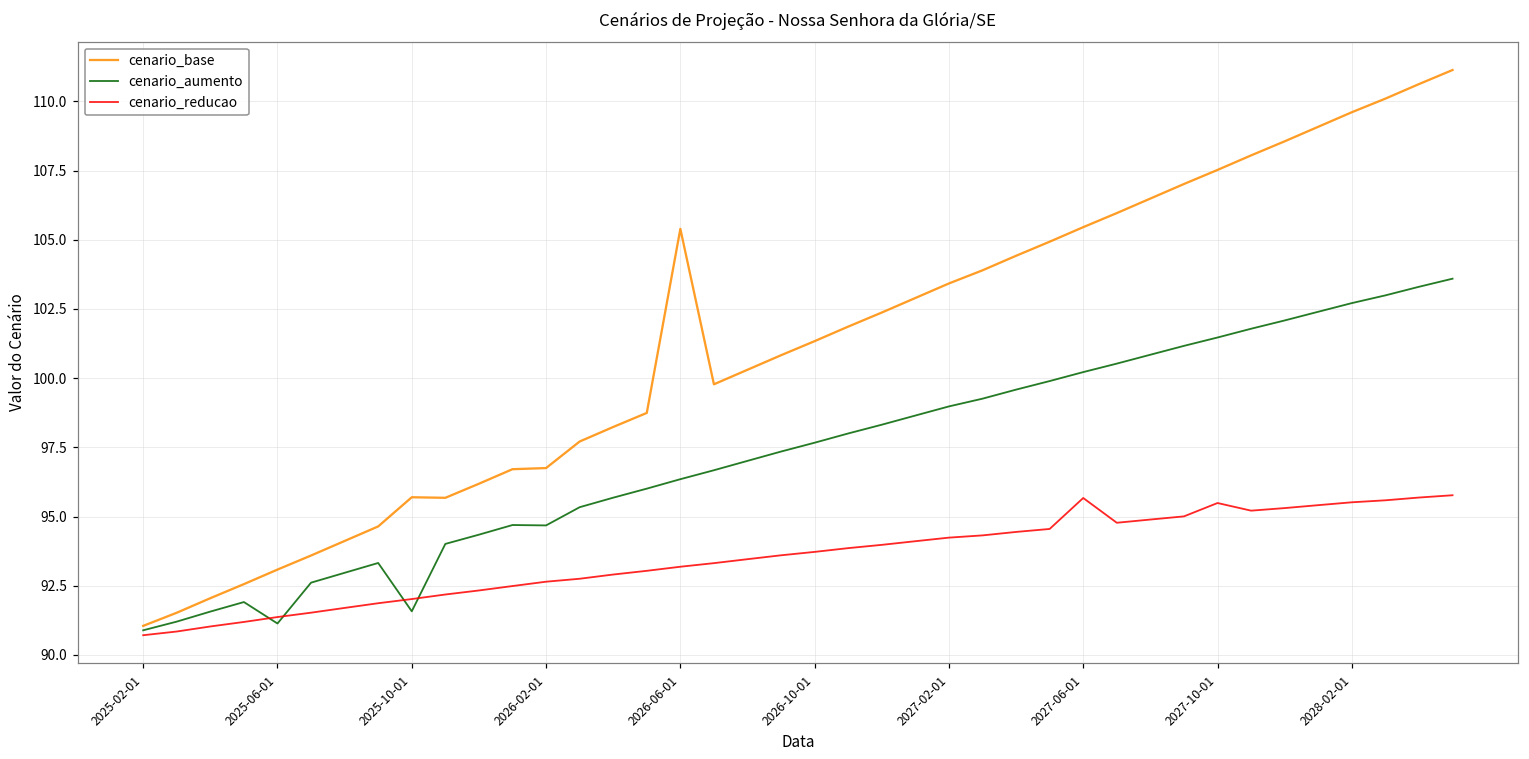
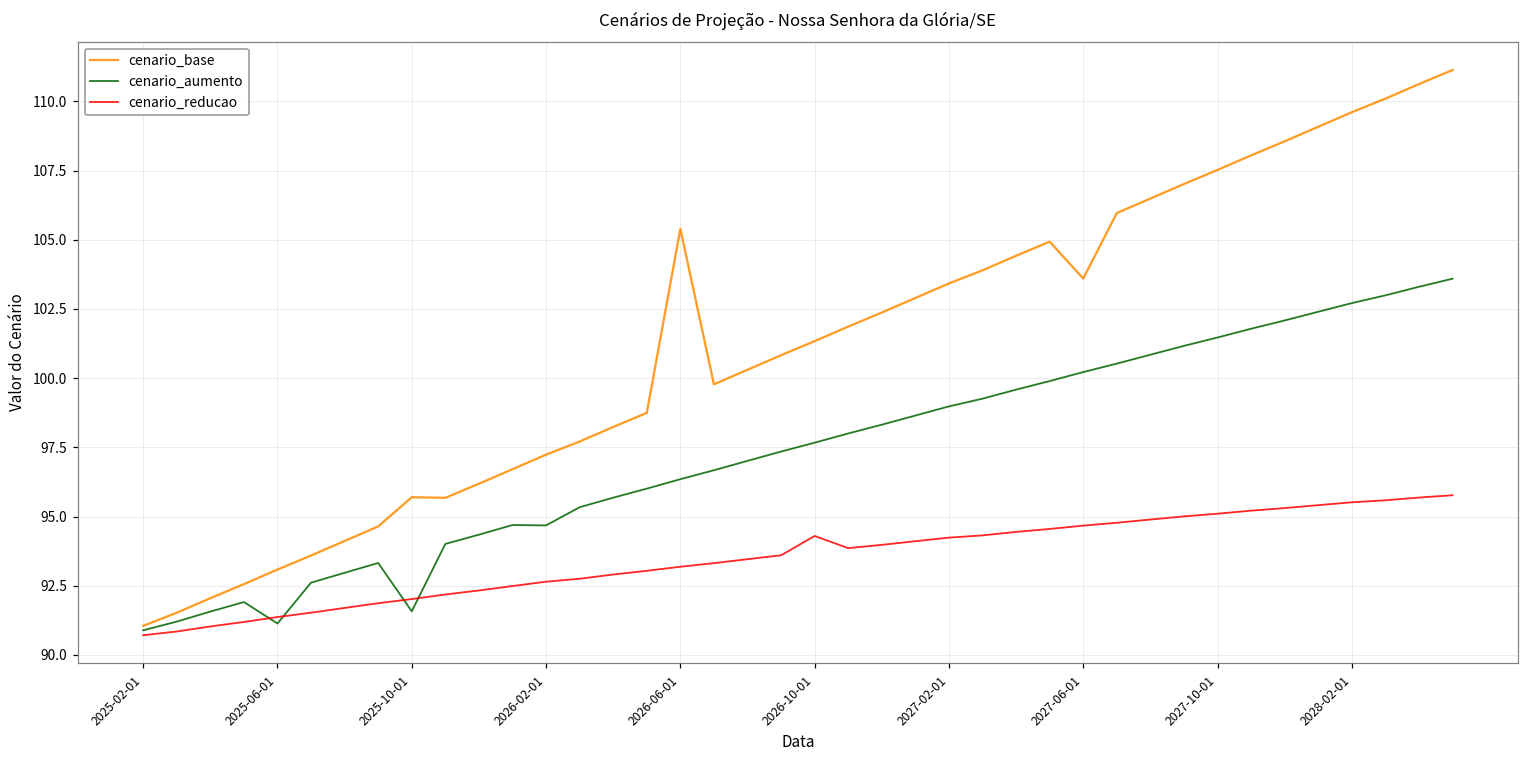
cenario_base, 2026-02-01: 96.8 -> 97.2
cenario_reducao, 2026-10-01: 93.7 -> 94.3
cenario_base, 2027-06-01: 105.5 -> 103.6
cenario_reducao, 2027-06-01: 95.7 -> 94.7
cenario_reducao, 2027-10-01: 95.5 -> 95.1
